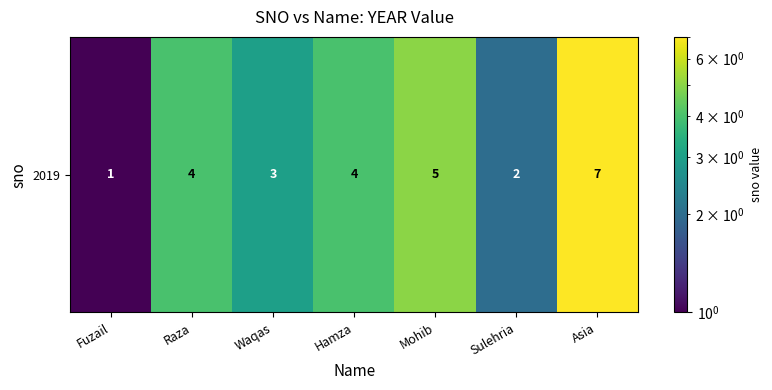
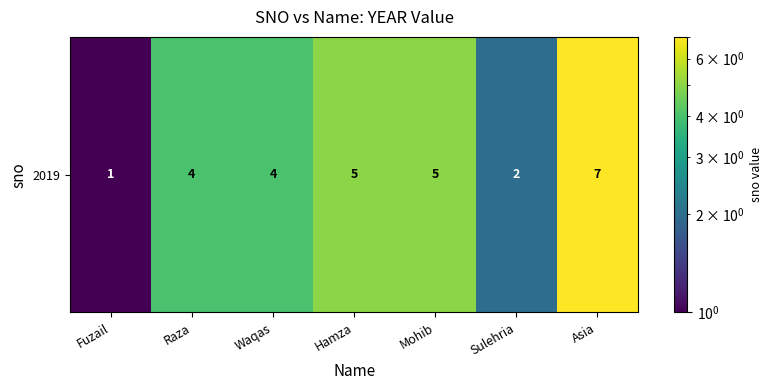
2019, Waqas: 3 -> 4
2019, Hamza: 4 -> 5
